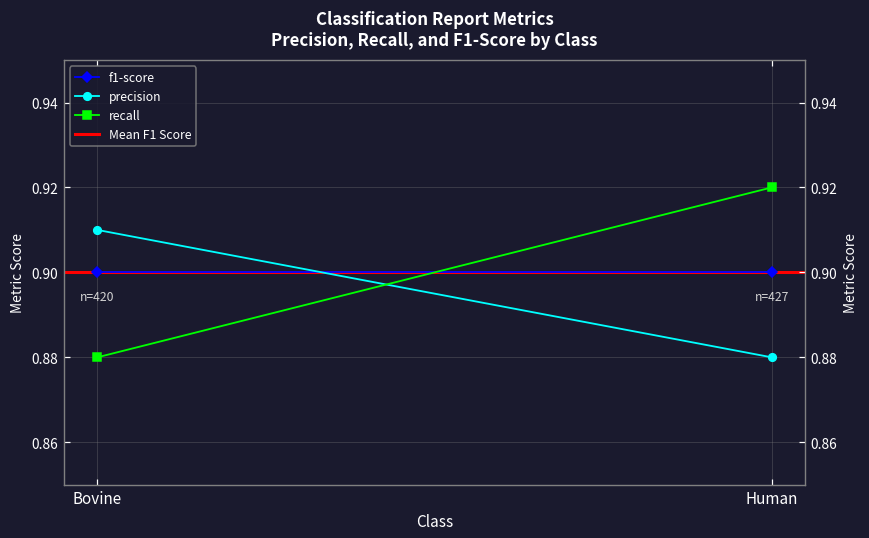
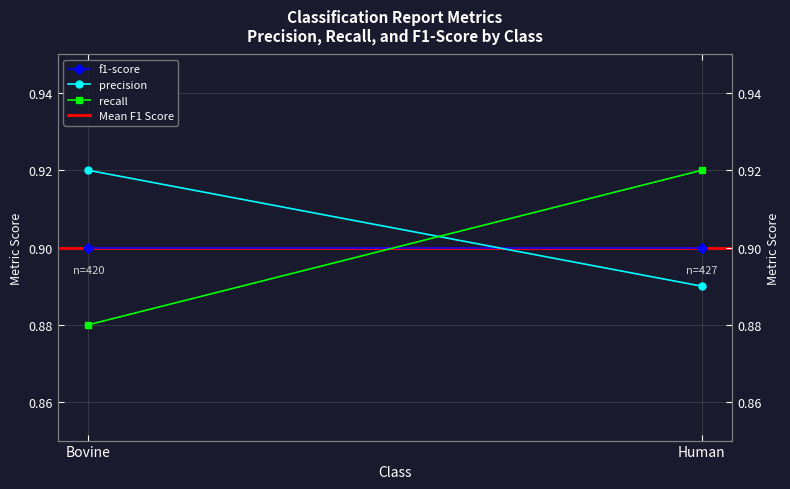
precision, Bovine: 0.91 -> 0.92
precision, Human: 0.88 -> 0.89
